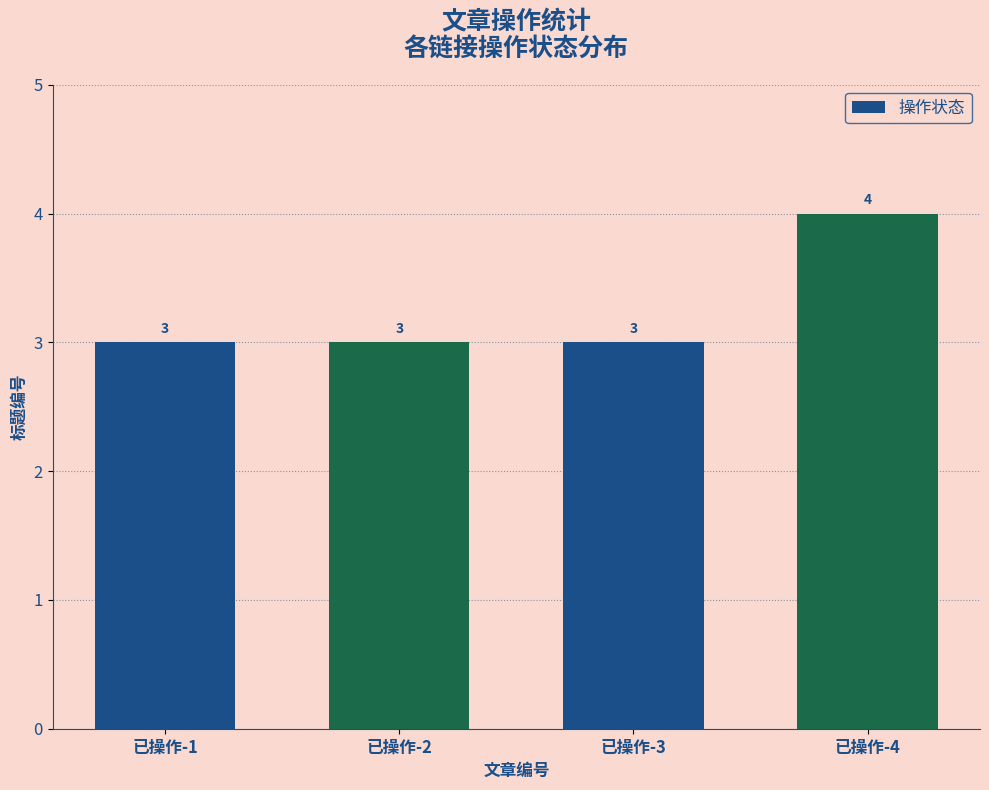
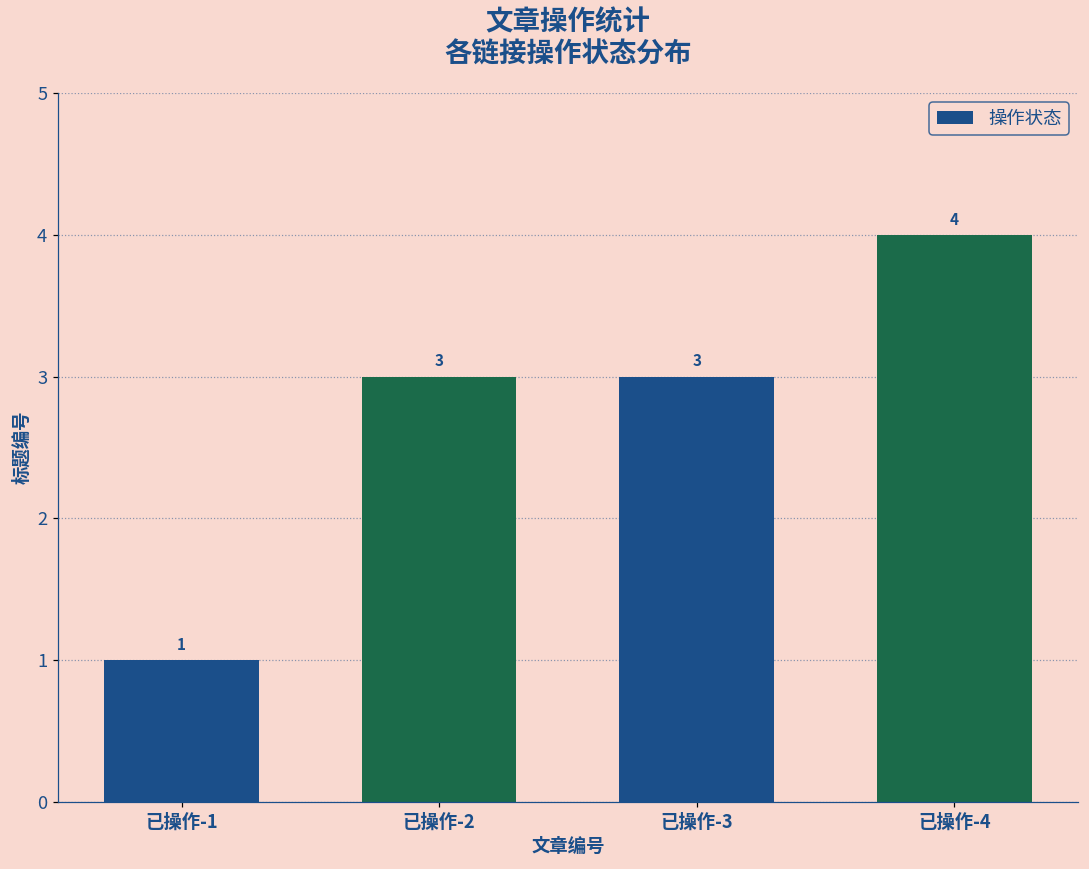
已操作-1: 3 -> 1
